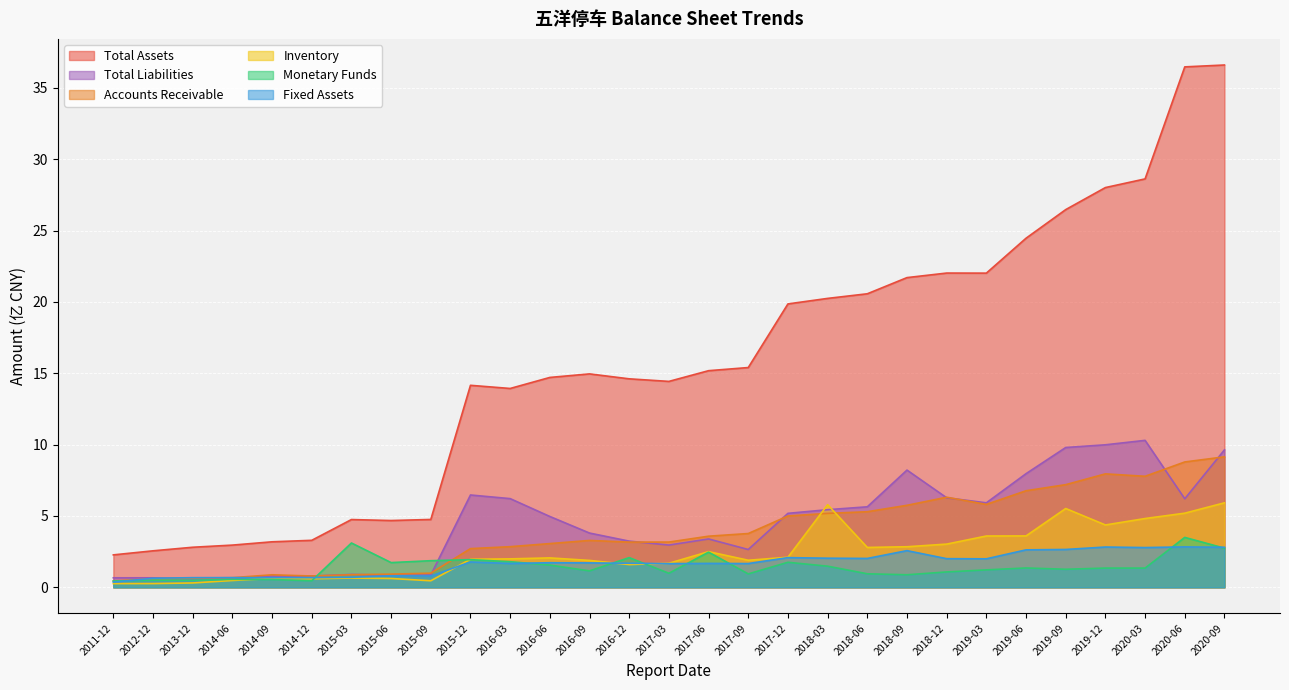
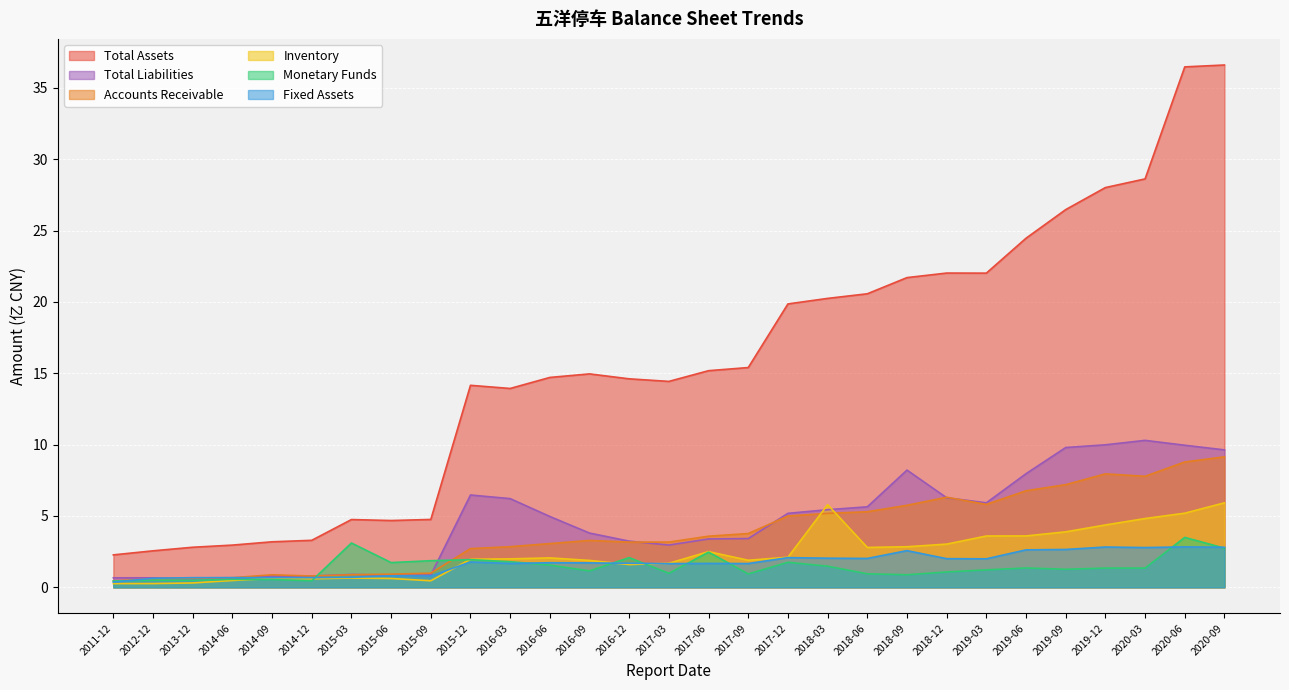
Total Liabilities, 2017-09: 2.6 -> 3.4
Inventory, 2019-09: 5.5 -> 3.9
Total Liabilities, 2020-06: 6.2 -> 10.0
